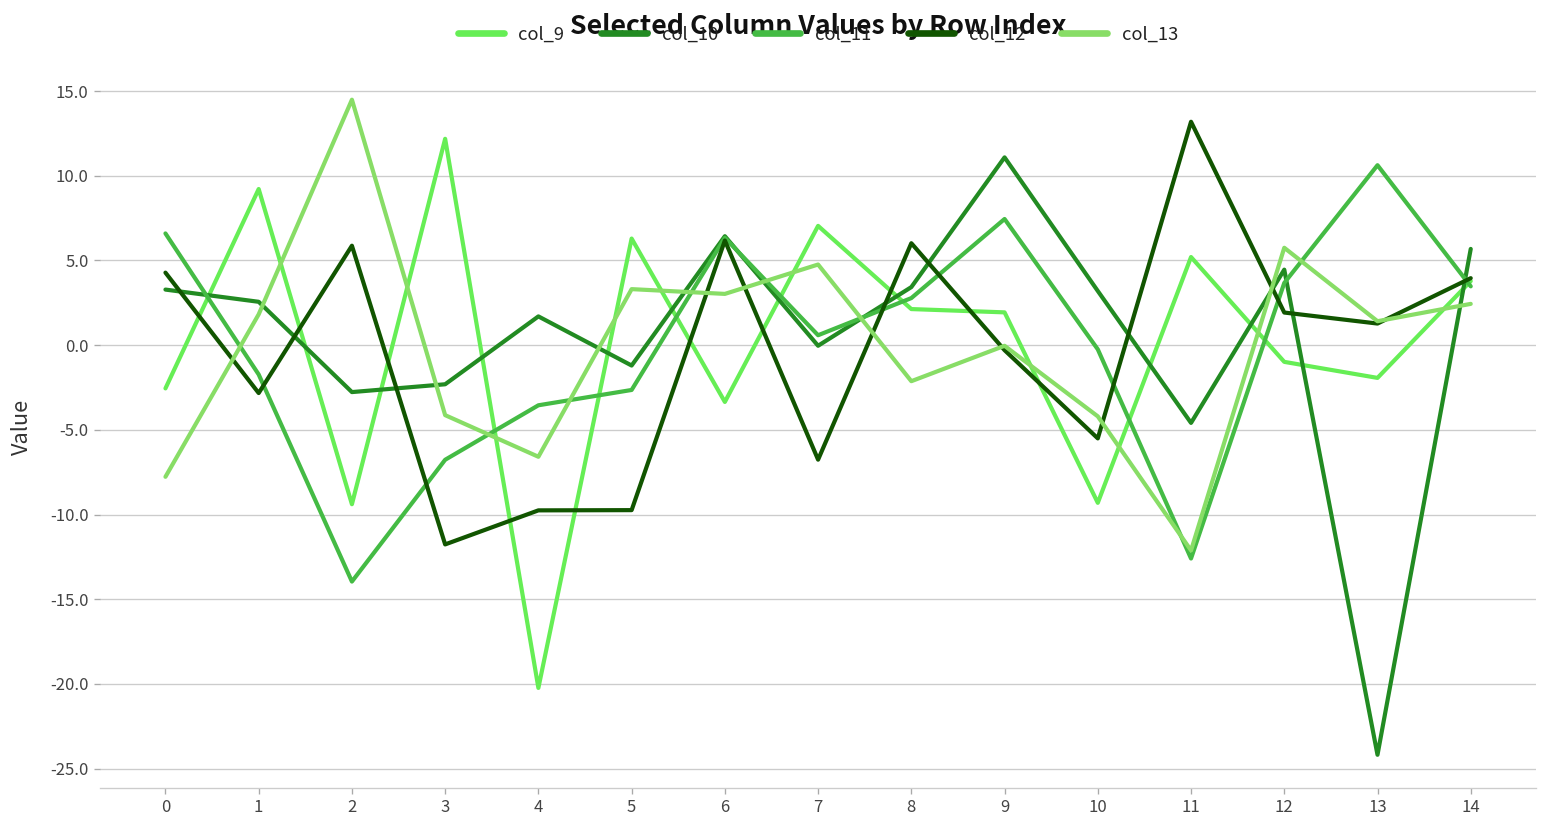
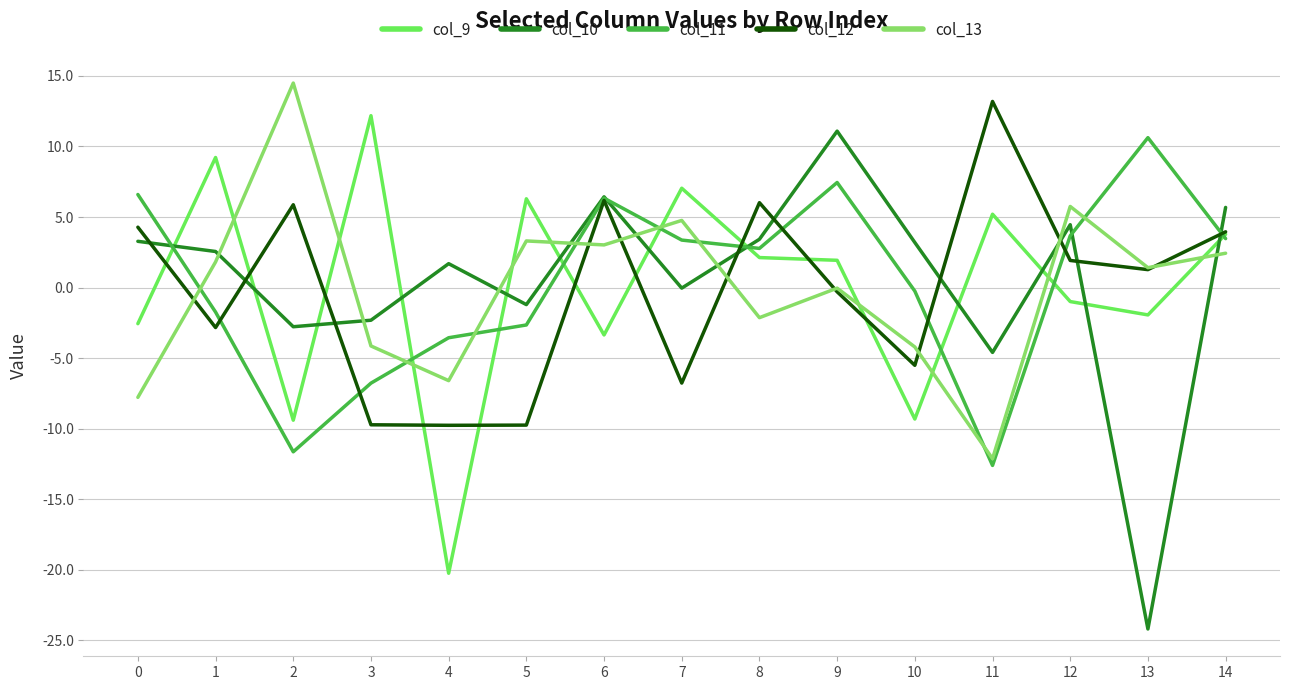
col_11, 2: -14.0 -> -11.6
col_12, 3: -11.8 -> -9.7
col_11, 7: 0.6 -> 3.4
